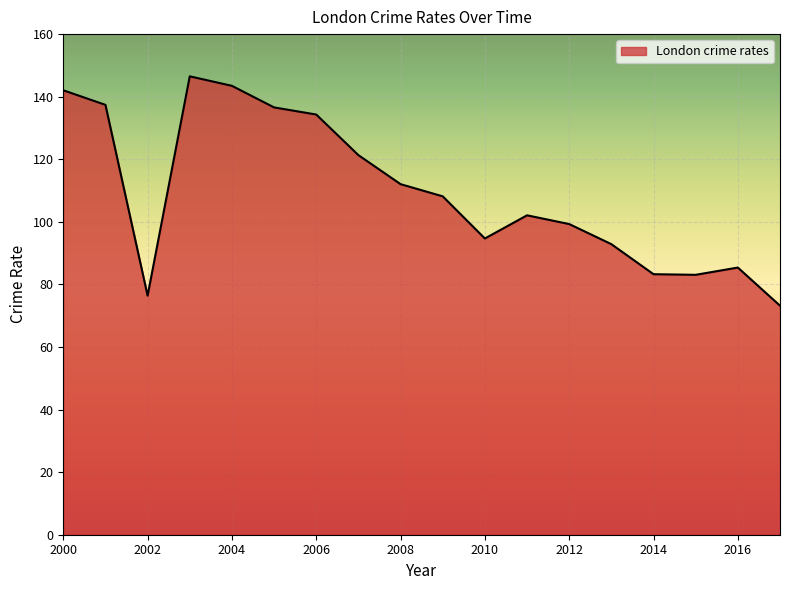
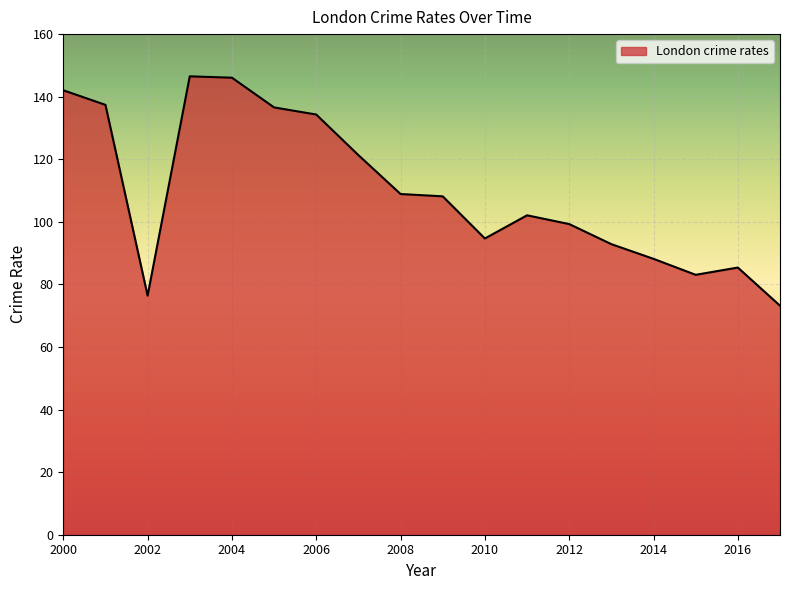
2004: 143 -> 146
2008: 112 -> 109
2014: 83 -> 88
